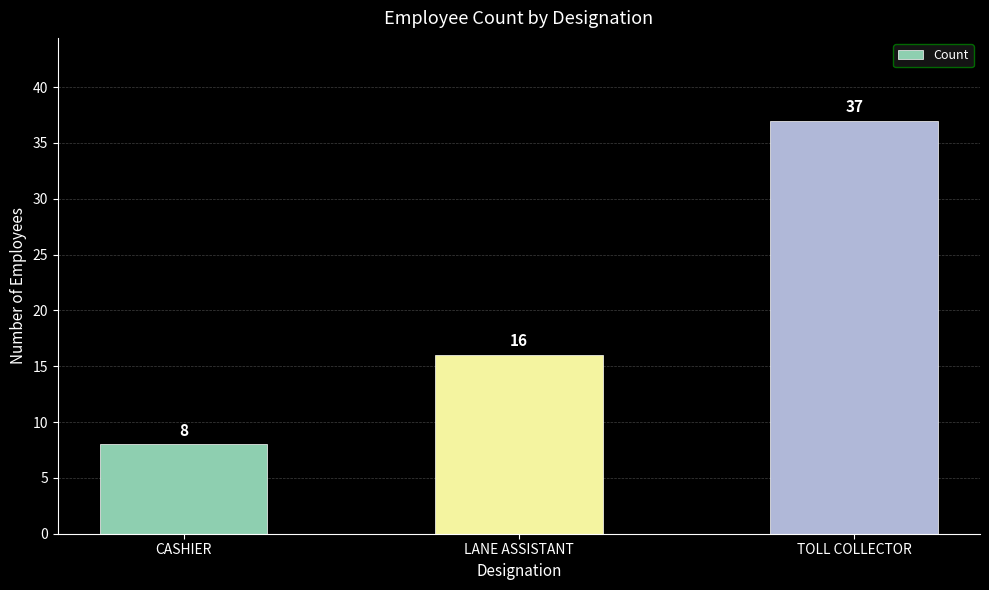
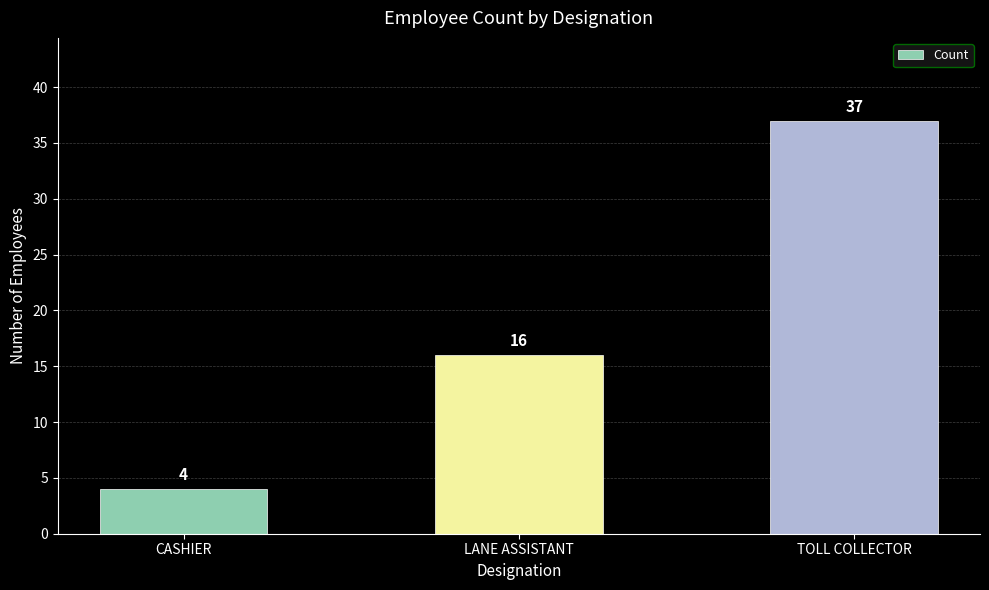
CASHIER: 8 -> 4
